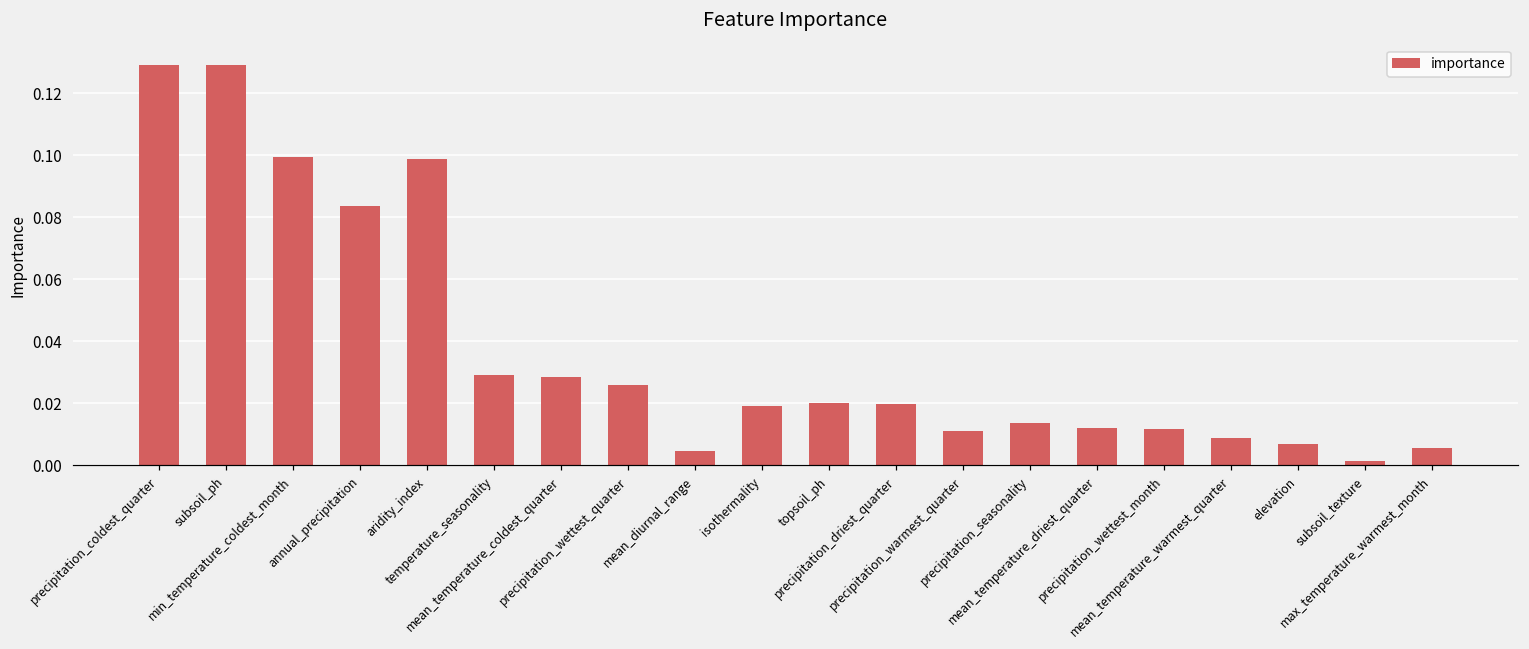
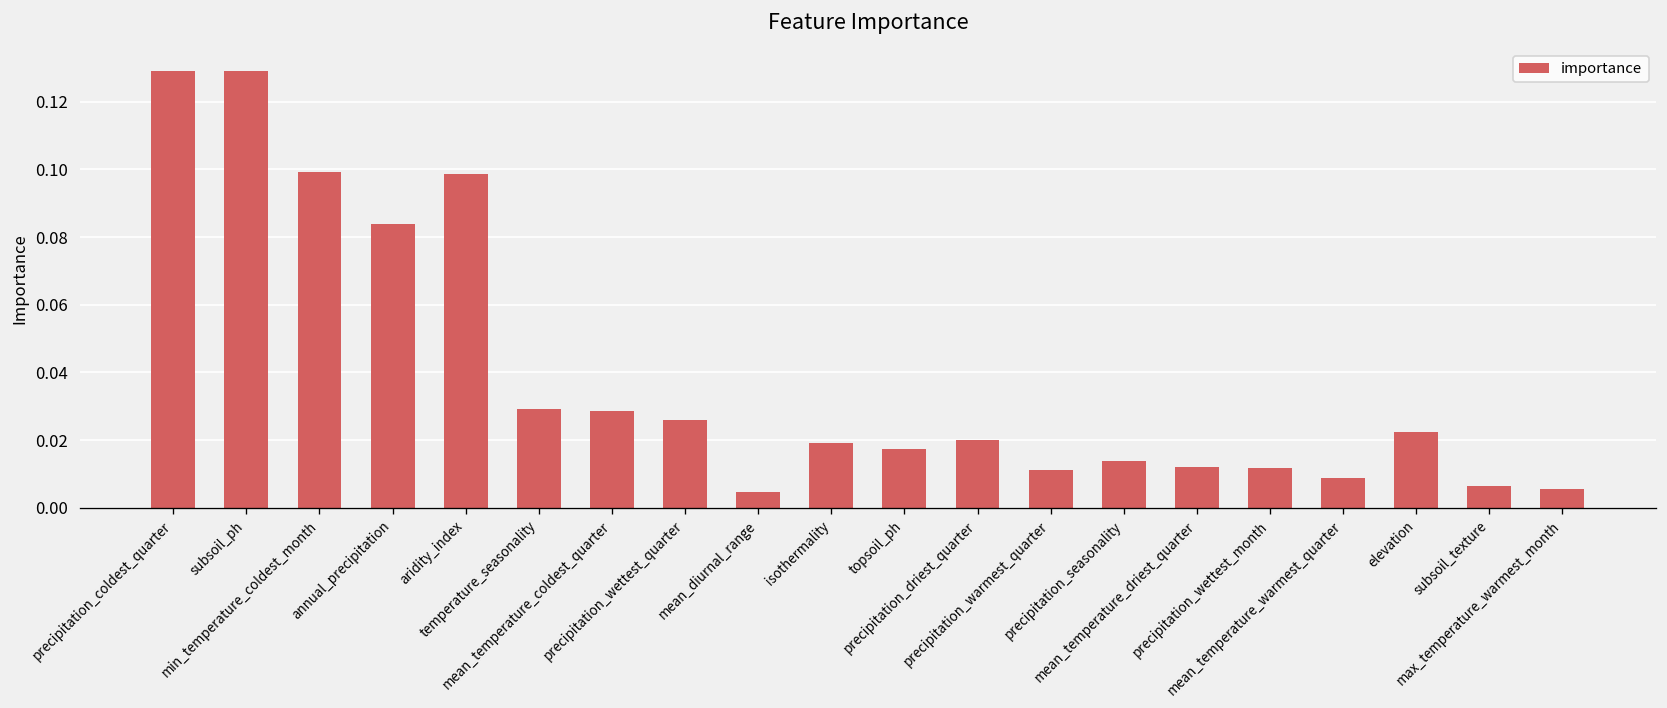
topsoil_ph: 0.020 -> 0.017
elevation: 0.007 -> 0.023
subsoil_texture: 0.001 -> 0.007
